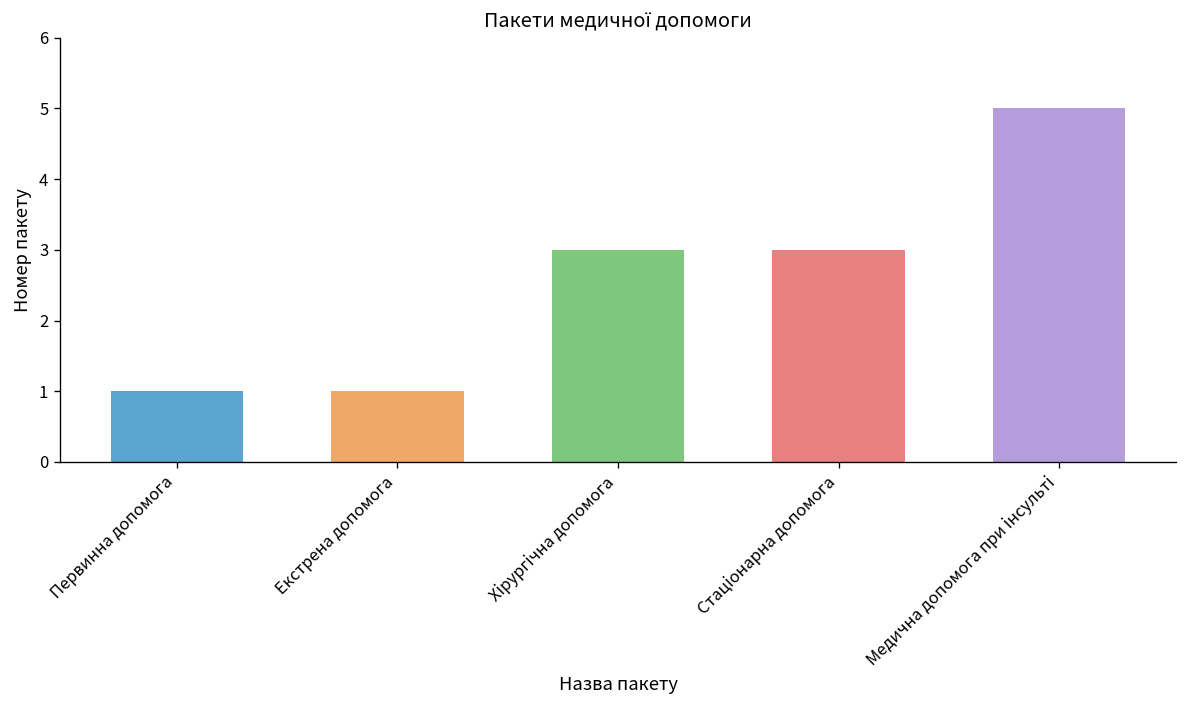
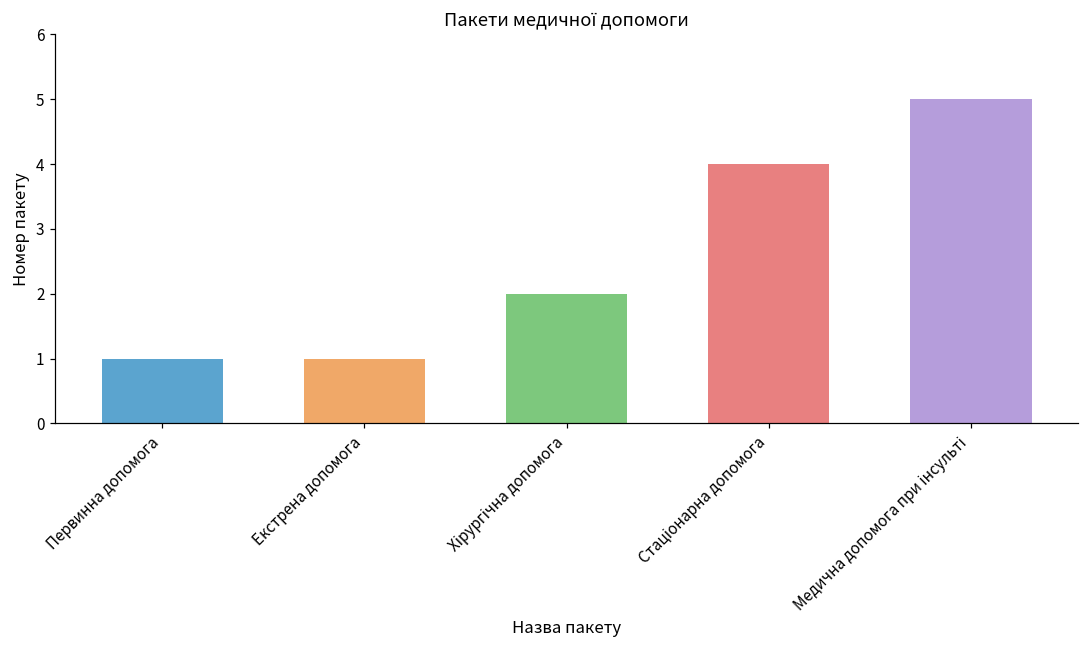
Хірургічна допомога: 3 -> 2
Стаціонарна допомога: 3 -> 4
